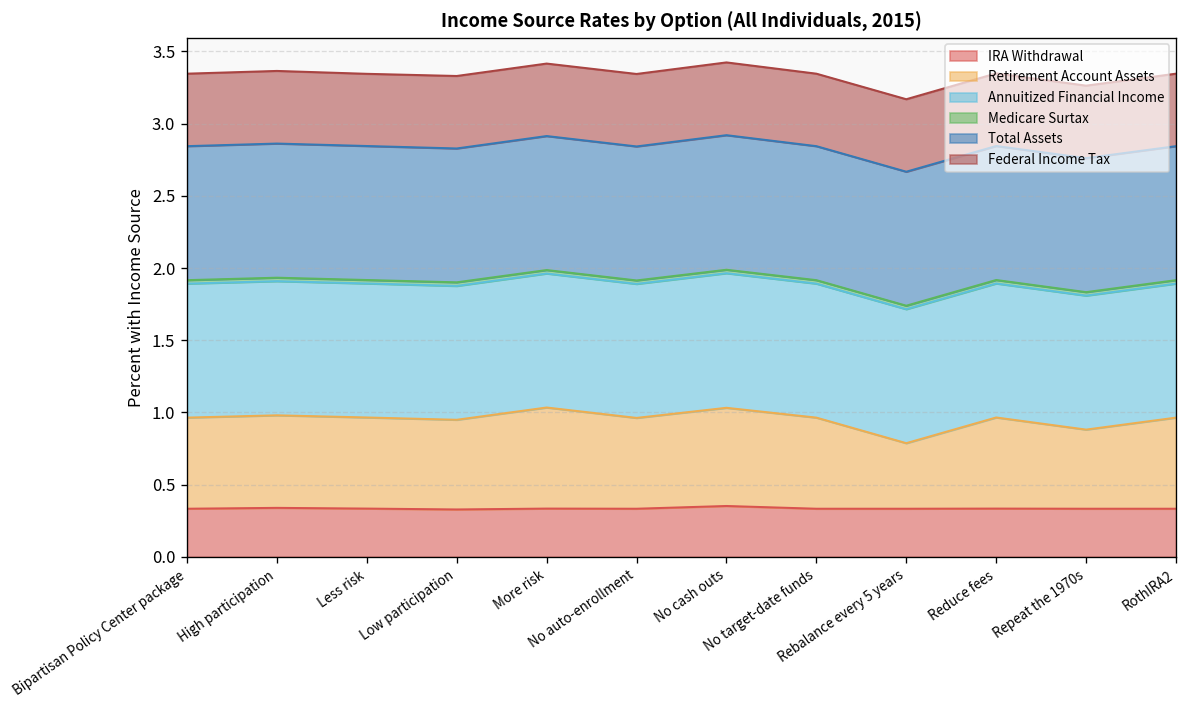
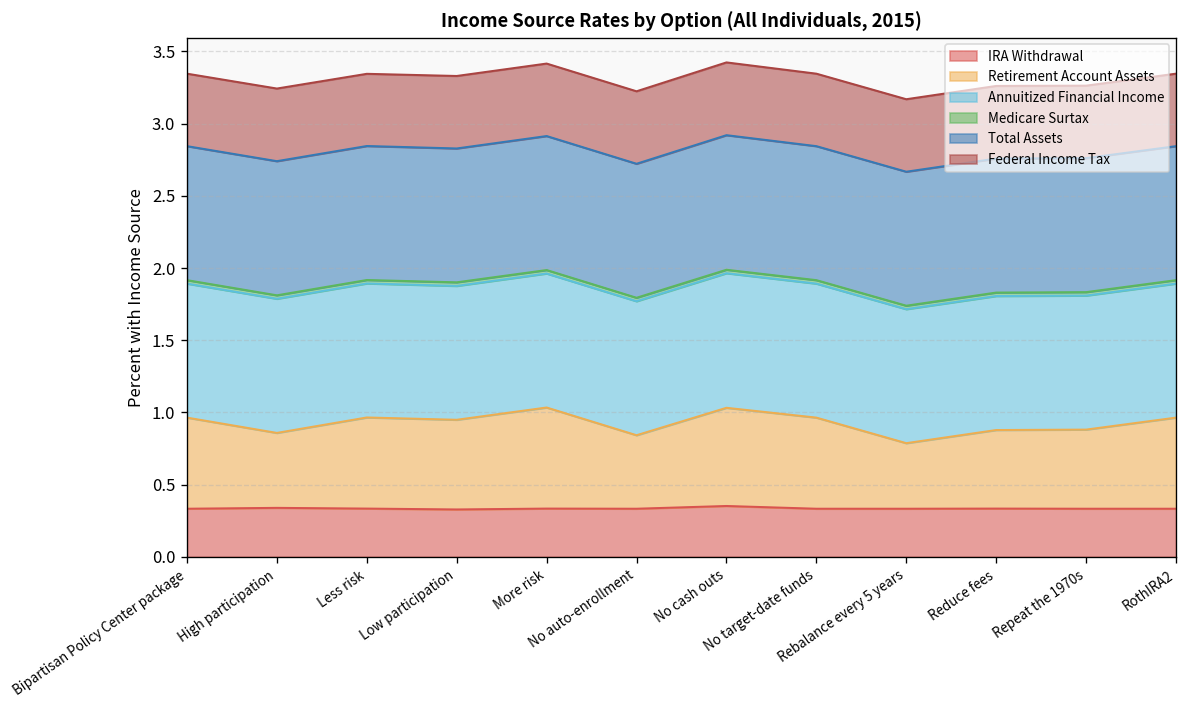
Retirement Account Assets, High participation: 0.64 -> 0.52
Retirement Account Assets, No auto-enrollment: 0.63 -> 0.51
Retirement Account Assets, Reduce fees: 0.63 -> 0.54
